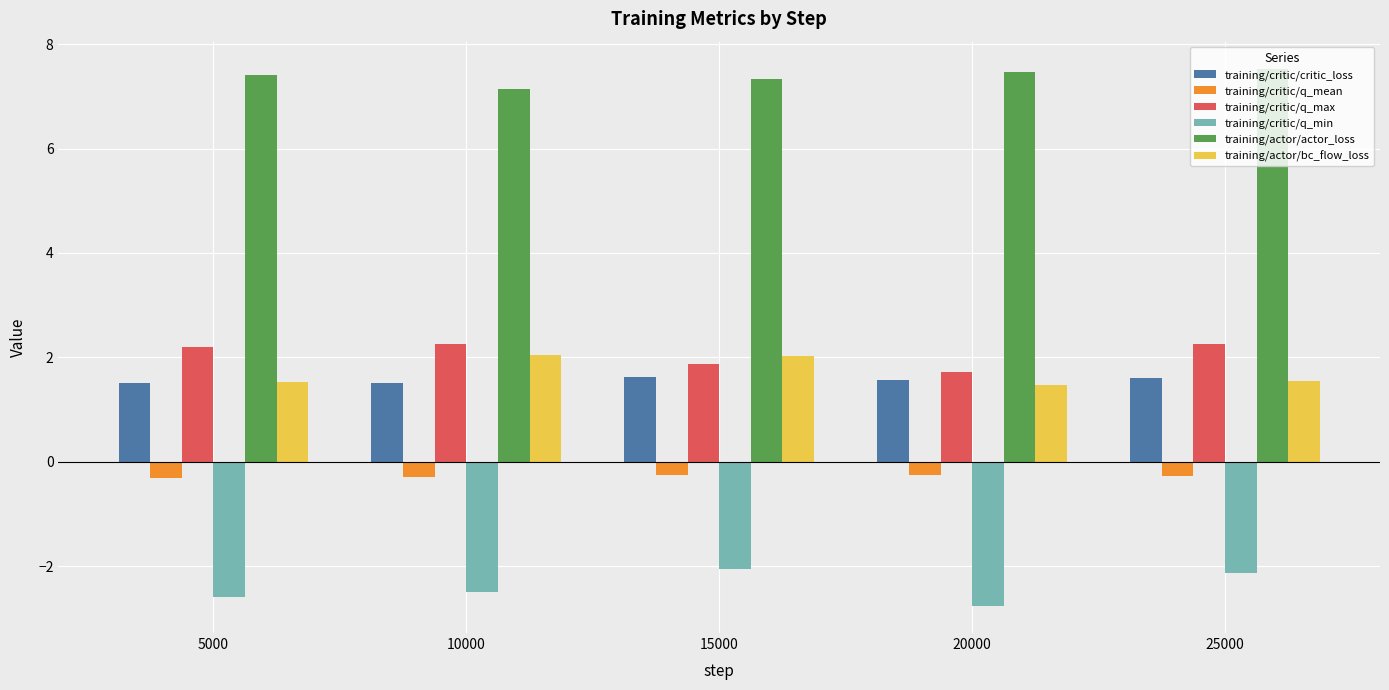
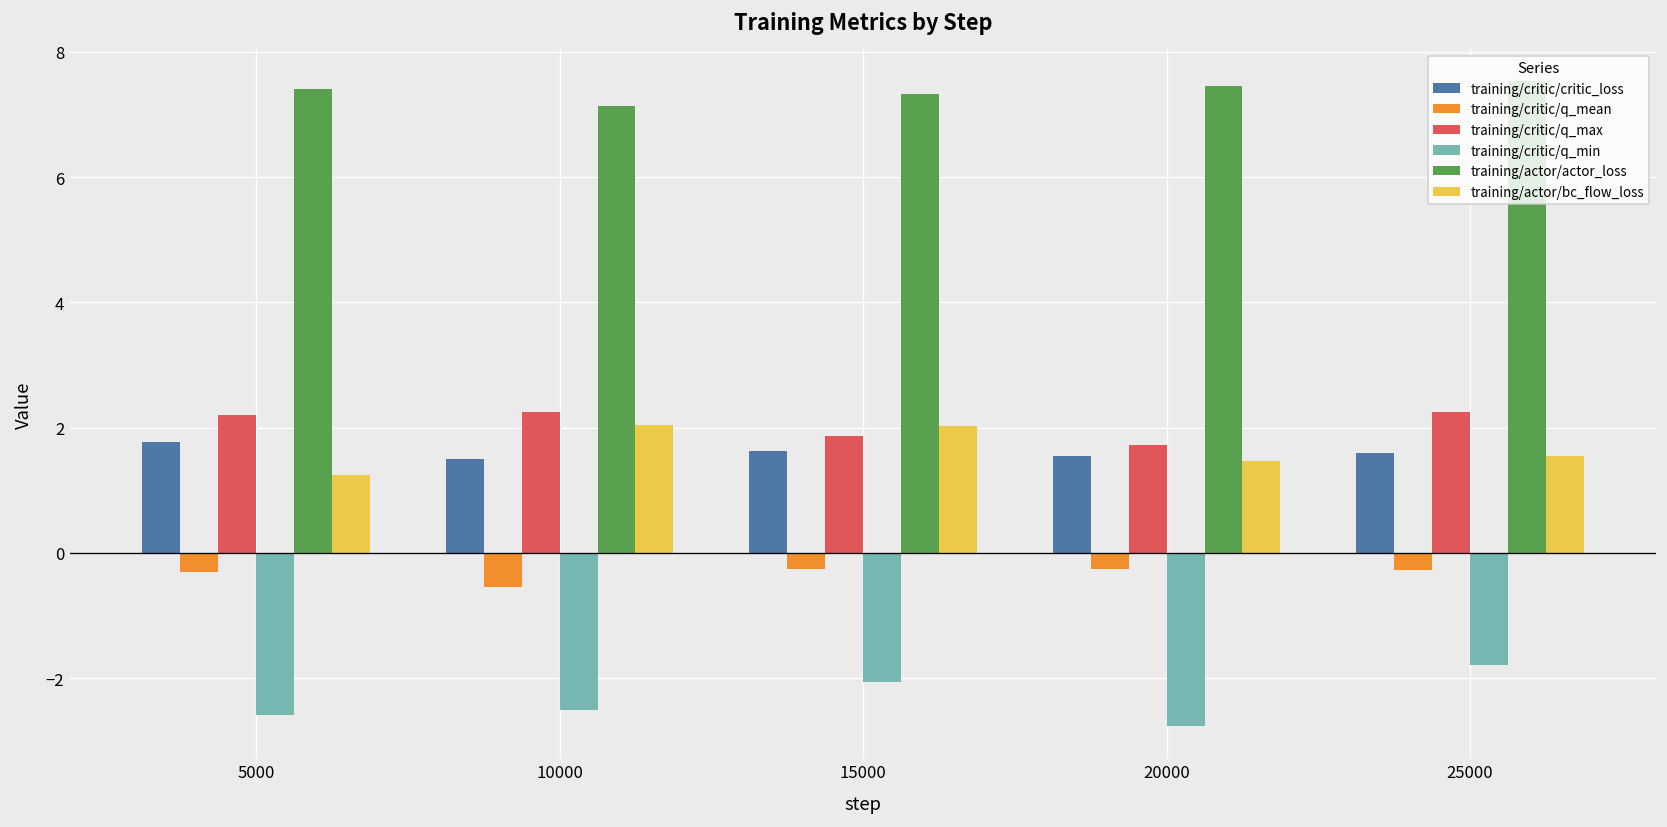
training/critic/critic_loss, 5000: 1.5 -> 1.8
training/actor/bc_flow_loss, 5000: 1.5 -> 1.2
training/critic/q_mean, 10000: -0.3 -> -0.5
training/critic/q_min, 25000: -2.1 -> -1.8
